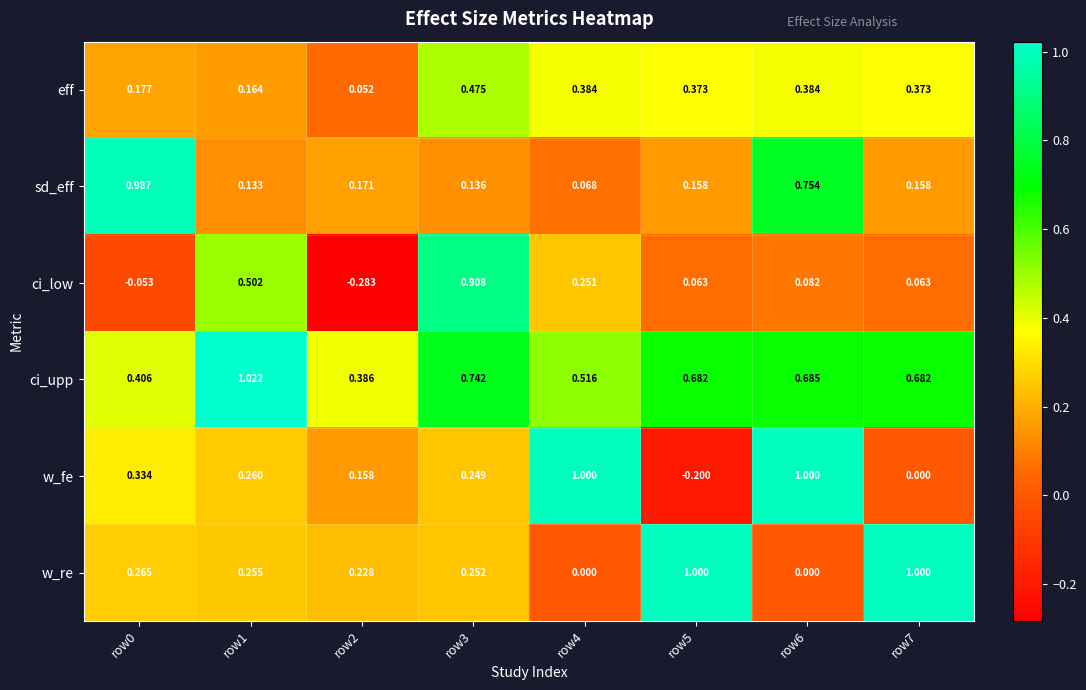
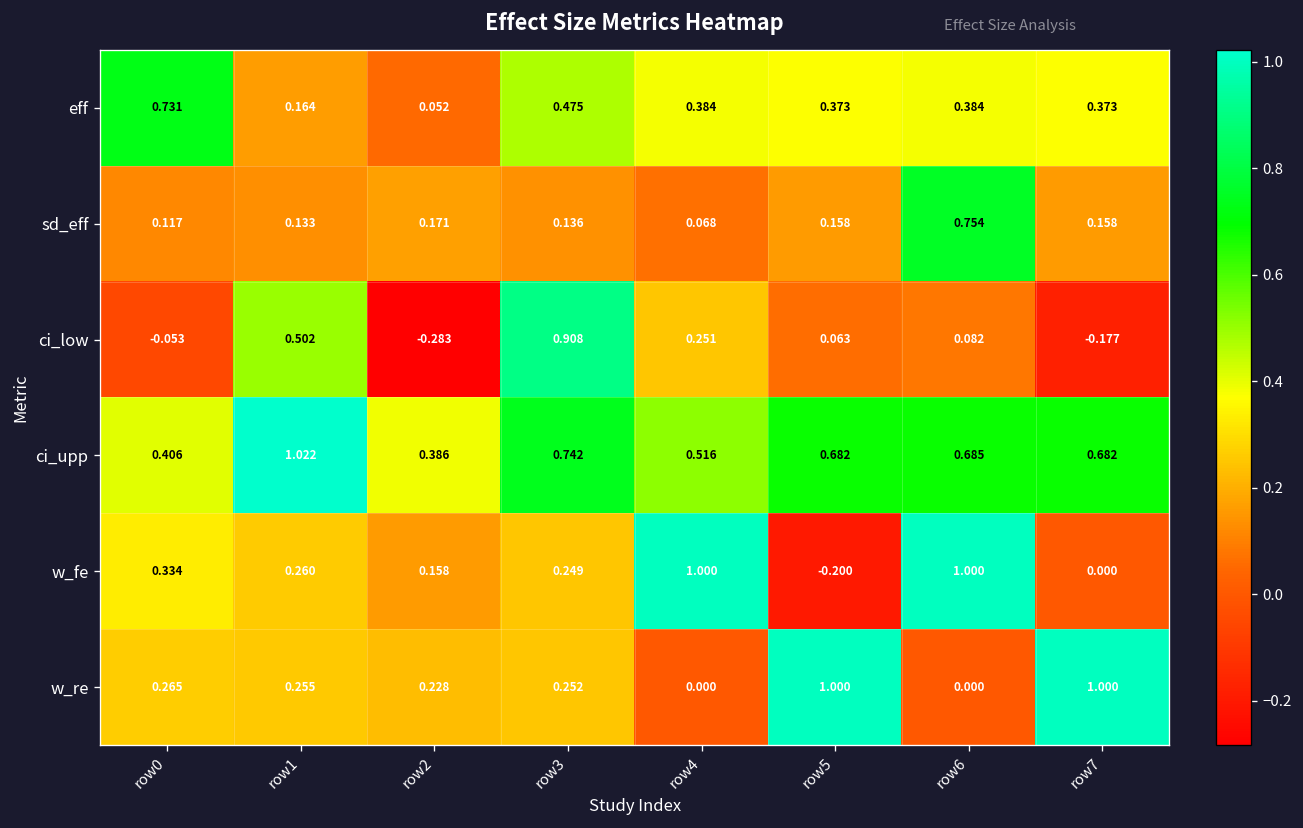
eff, row0: 0.177 -> 0.731
sd_eff, row0: 0.987 -> 0.117
ci_low, row7: 0.063 -> -0.177
